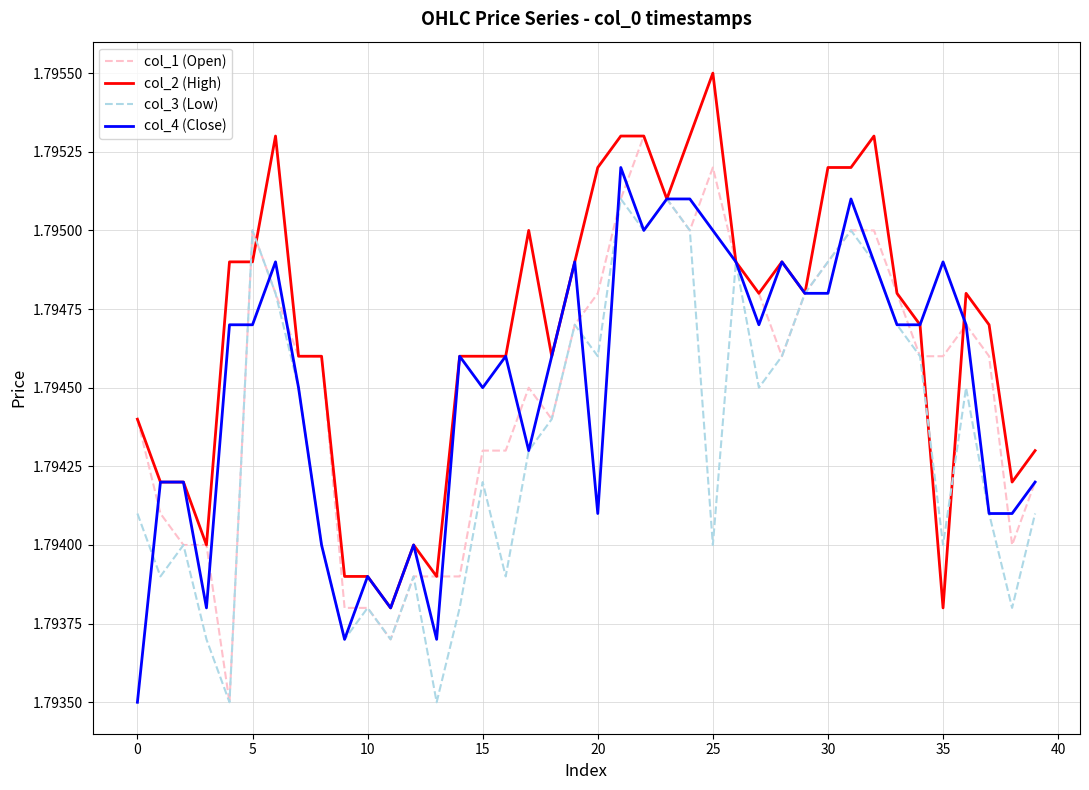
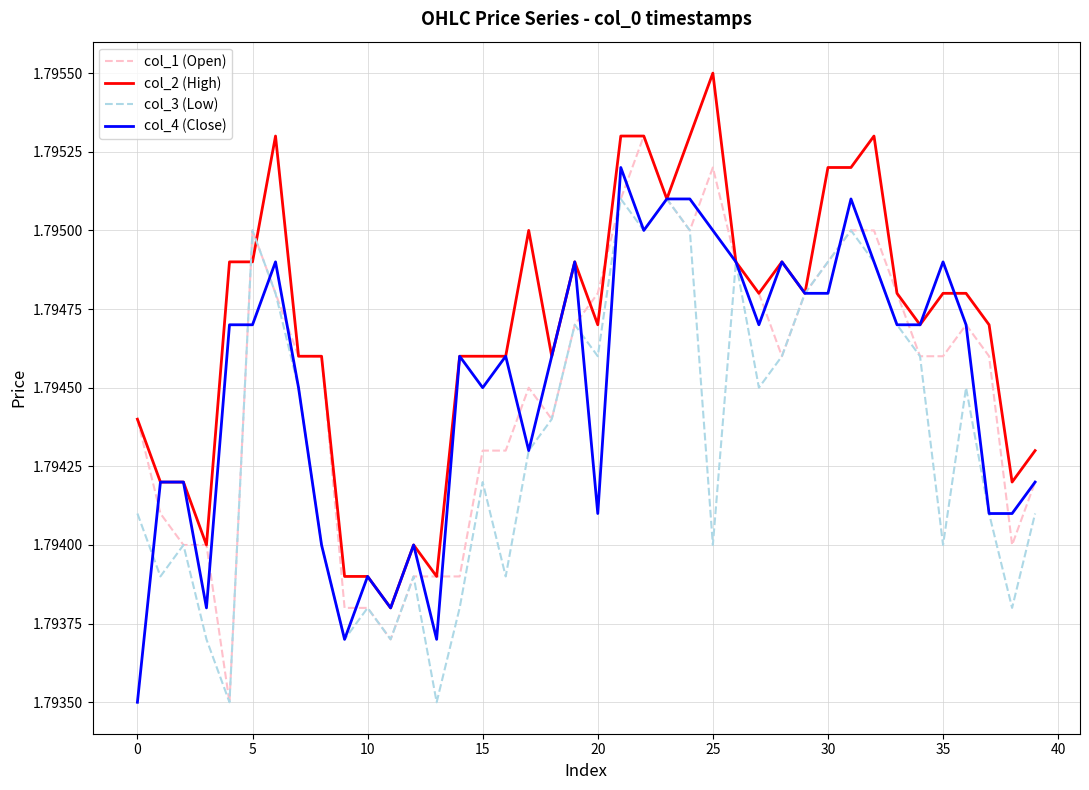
col_2 (High), 20: 1.7952 -> 1.7947
col_2 (High), 35: 1.7938 -> 1.7948
